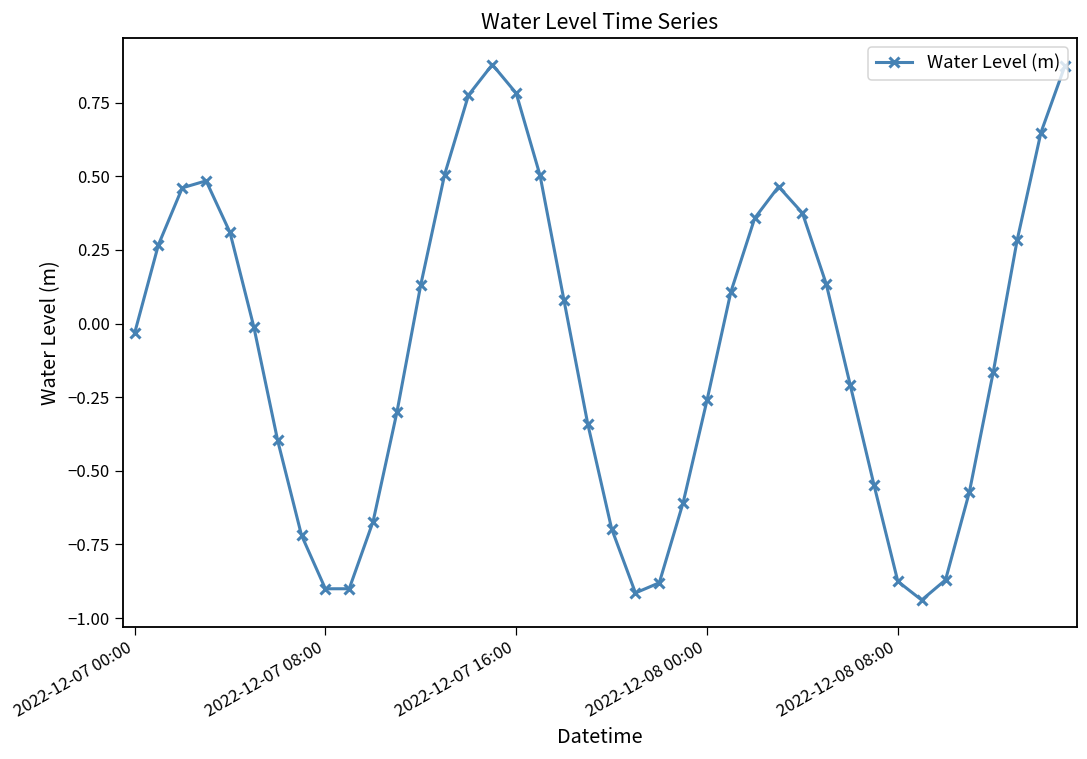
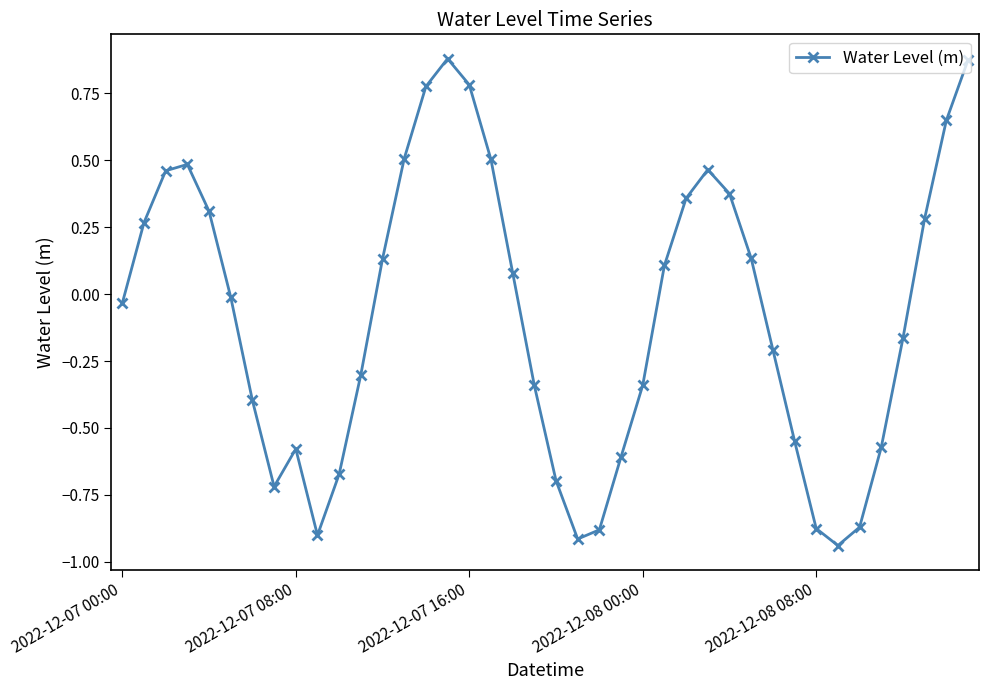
2022-12-07 08:00: -0.90 -> -0.58
2022-12-08 00:00: -0.26 -> -0.34
